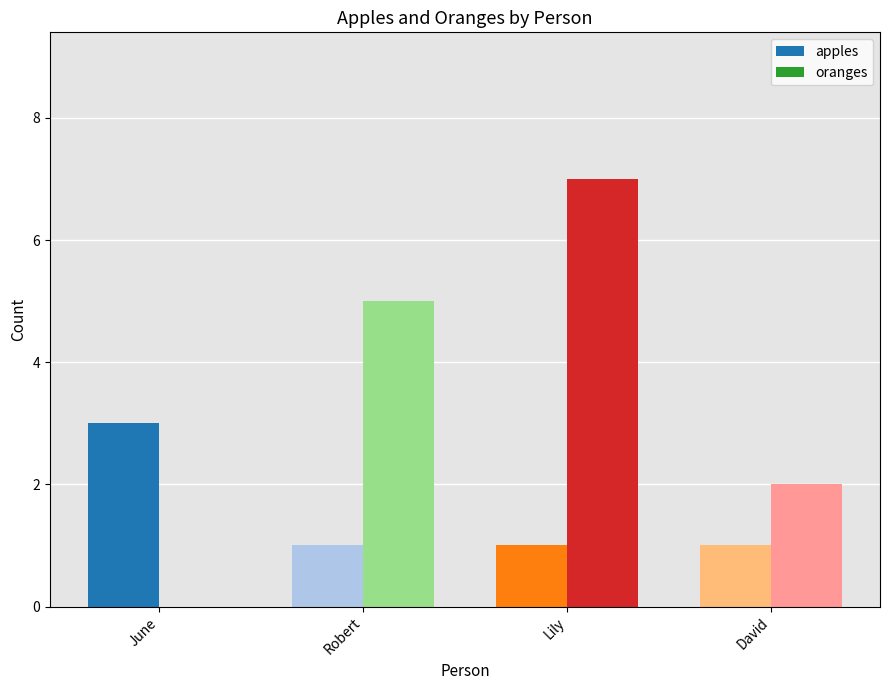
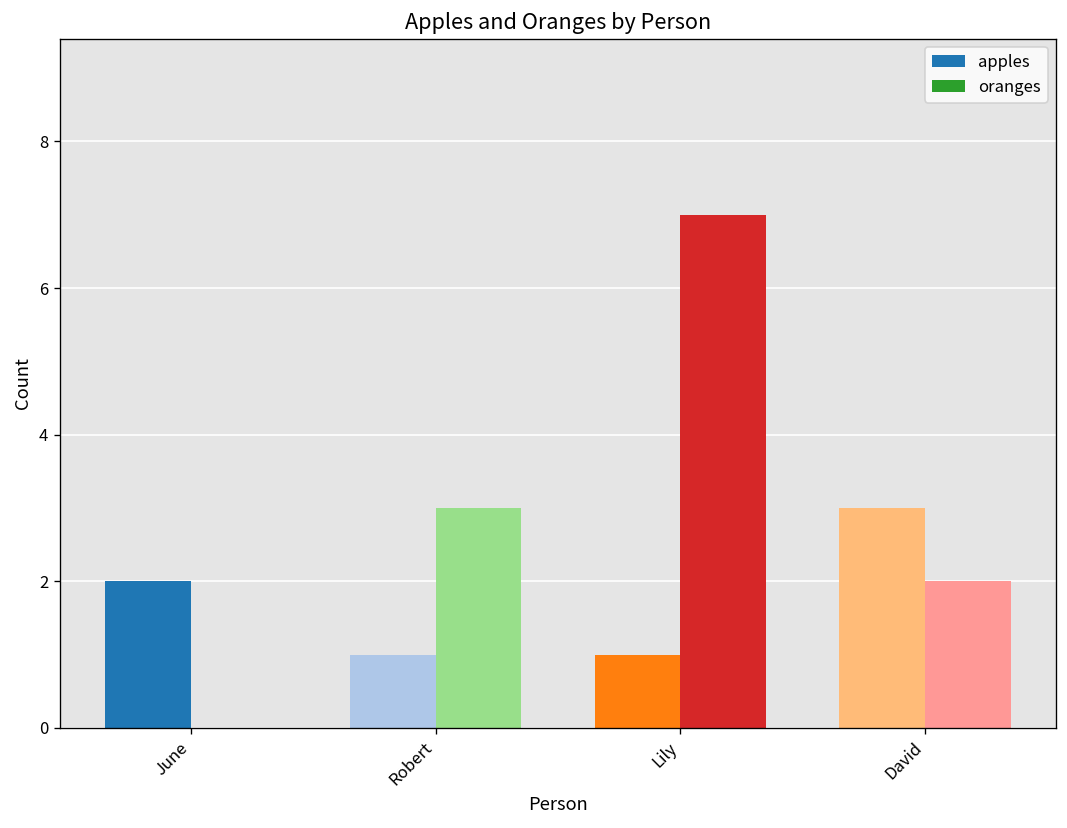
apples, June: 3 -> 2
oranges, Robert: 5 -> 3
apples, David: 1 -> 3
